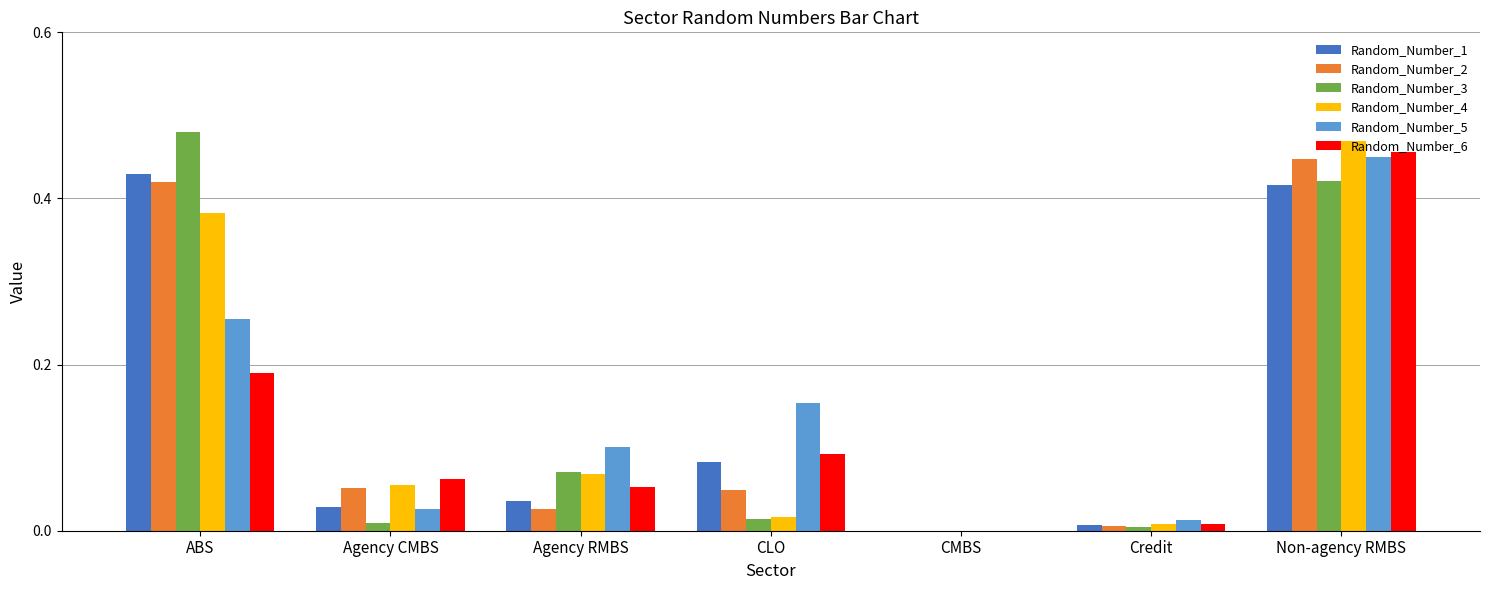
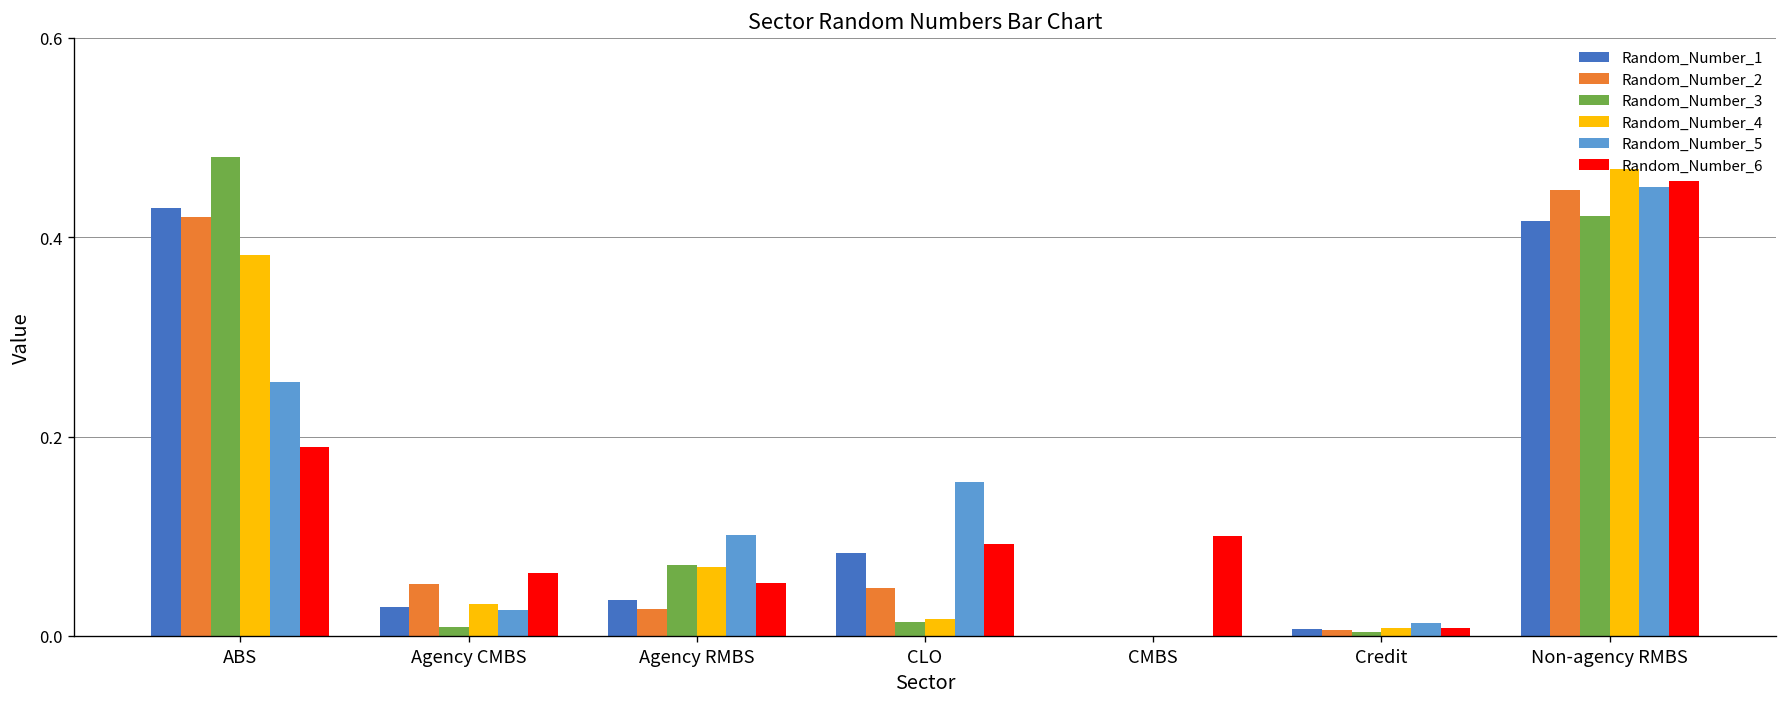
Random_Number_4, Agency CMBS: 0.05 -> 0.03
Random_Number_6, CMBS: 0.0 -> 0.1
